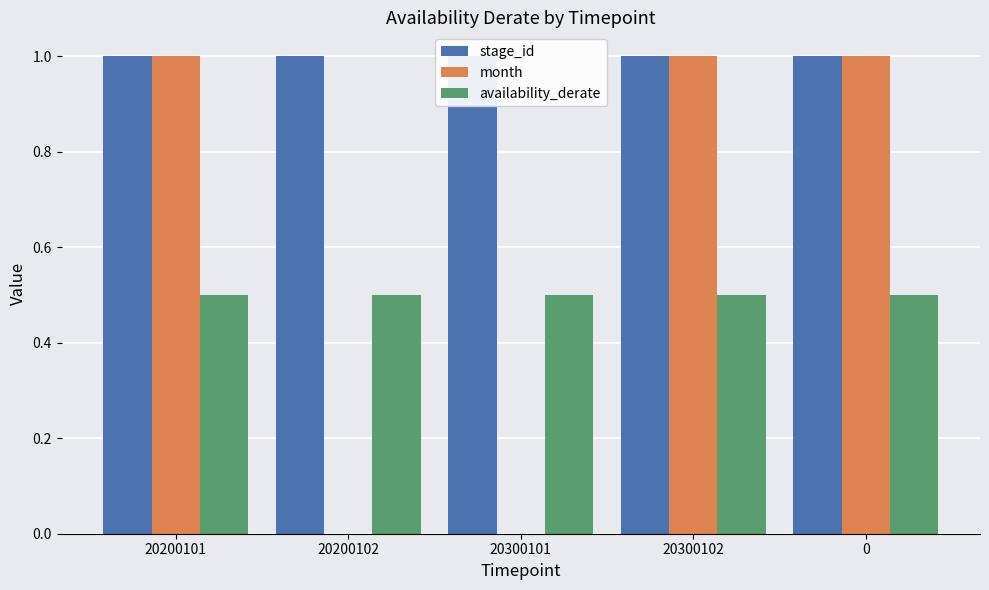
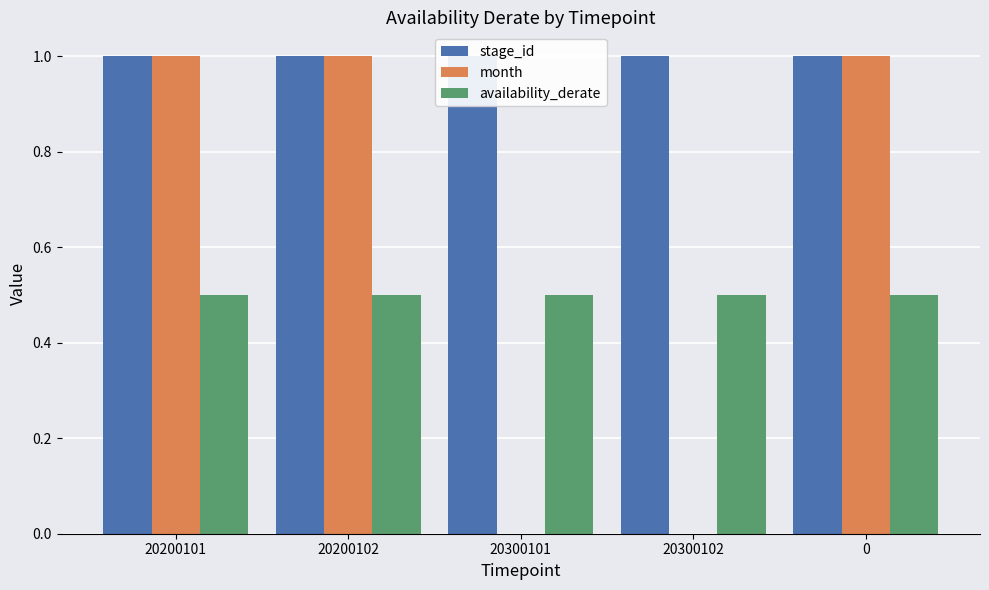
month, 20200102: 0 -> 1
month, 20300102: 1 -> 0
